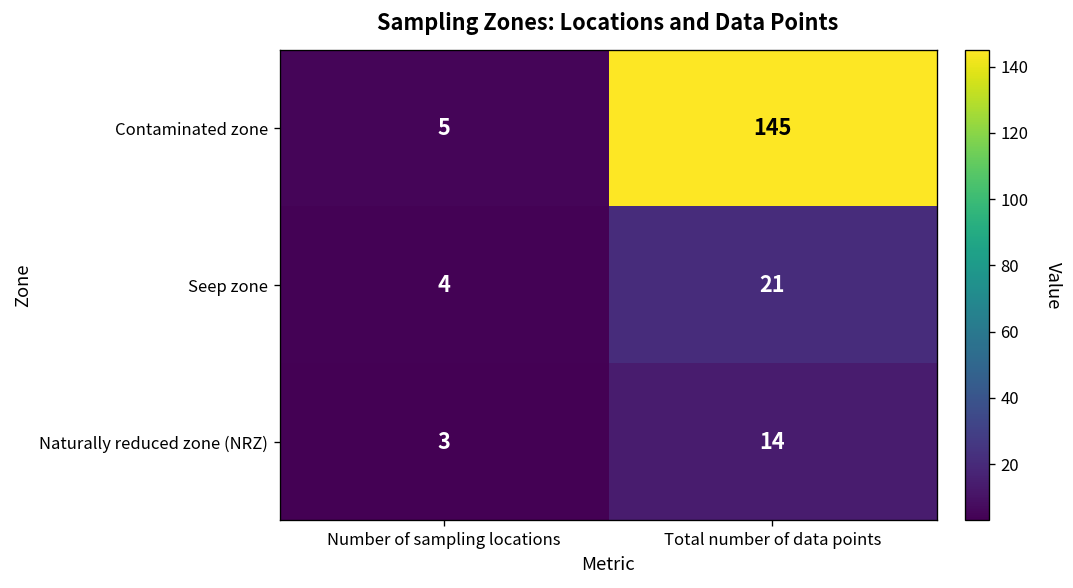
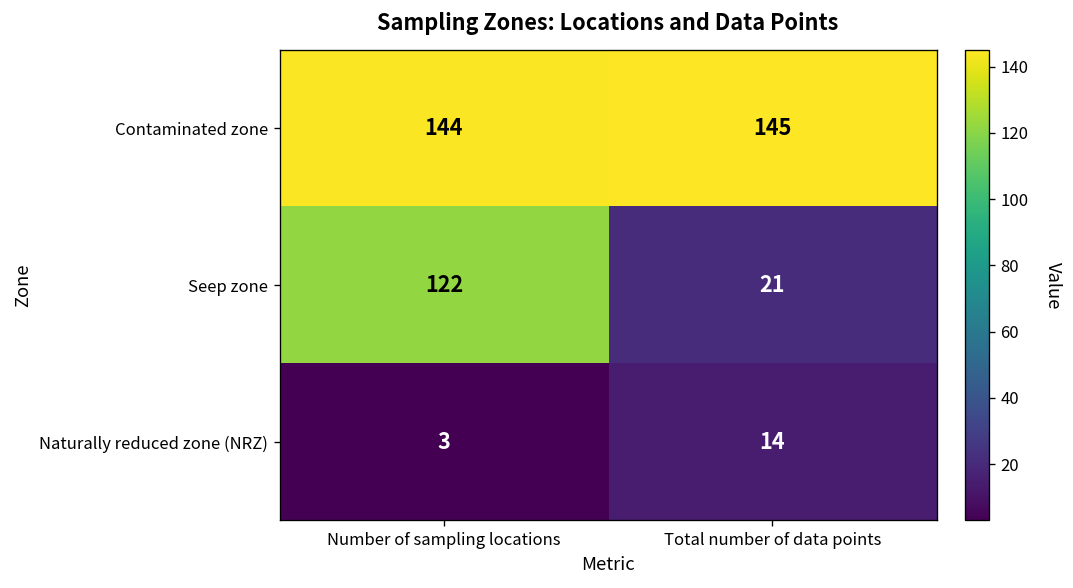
Contaminated zone, Number of sampling locations: 5 -> 144
Seep zone, Number of sampling locations: 4 -> 122
